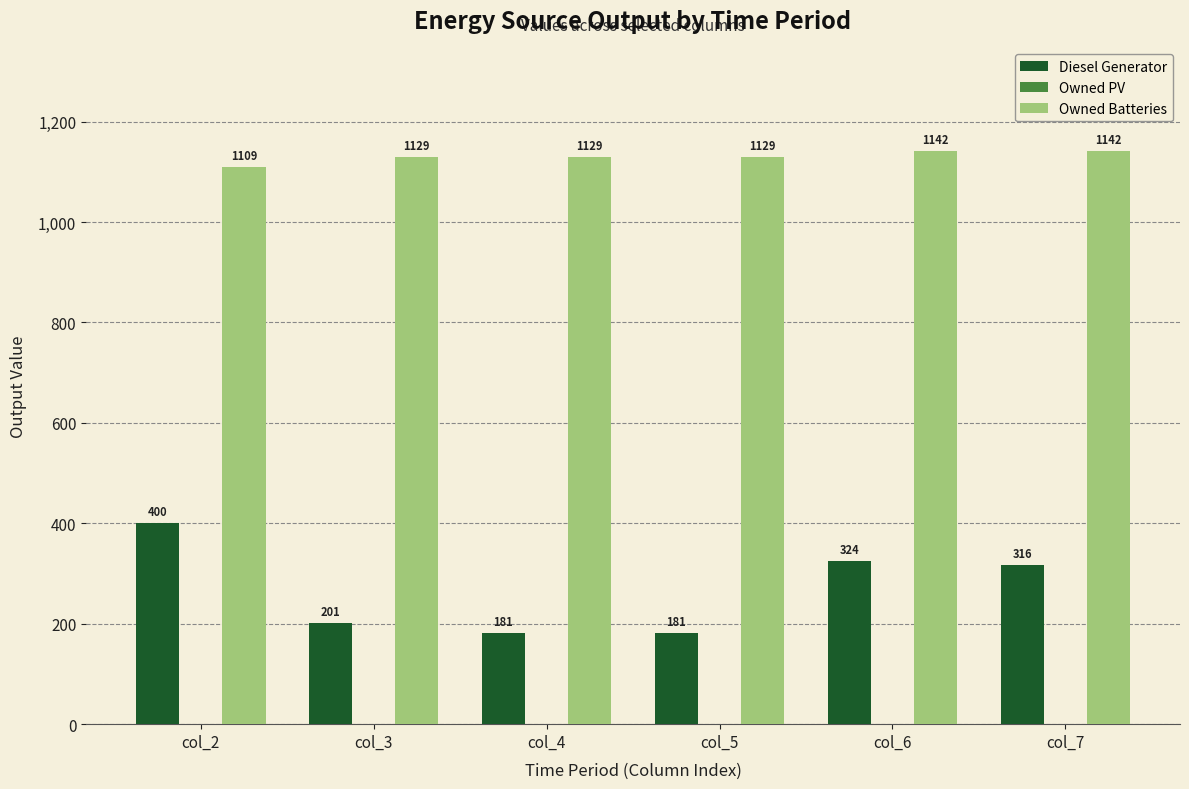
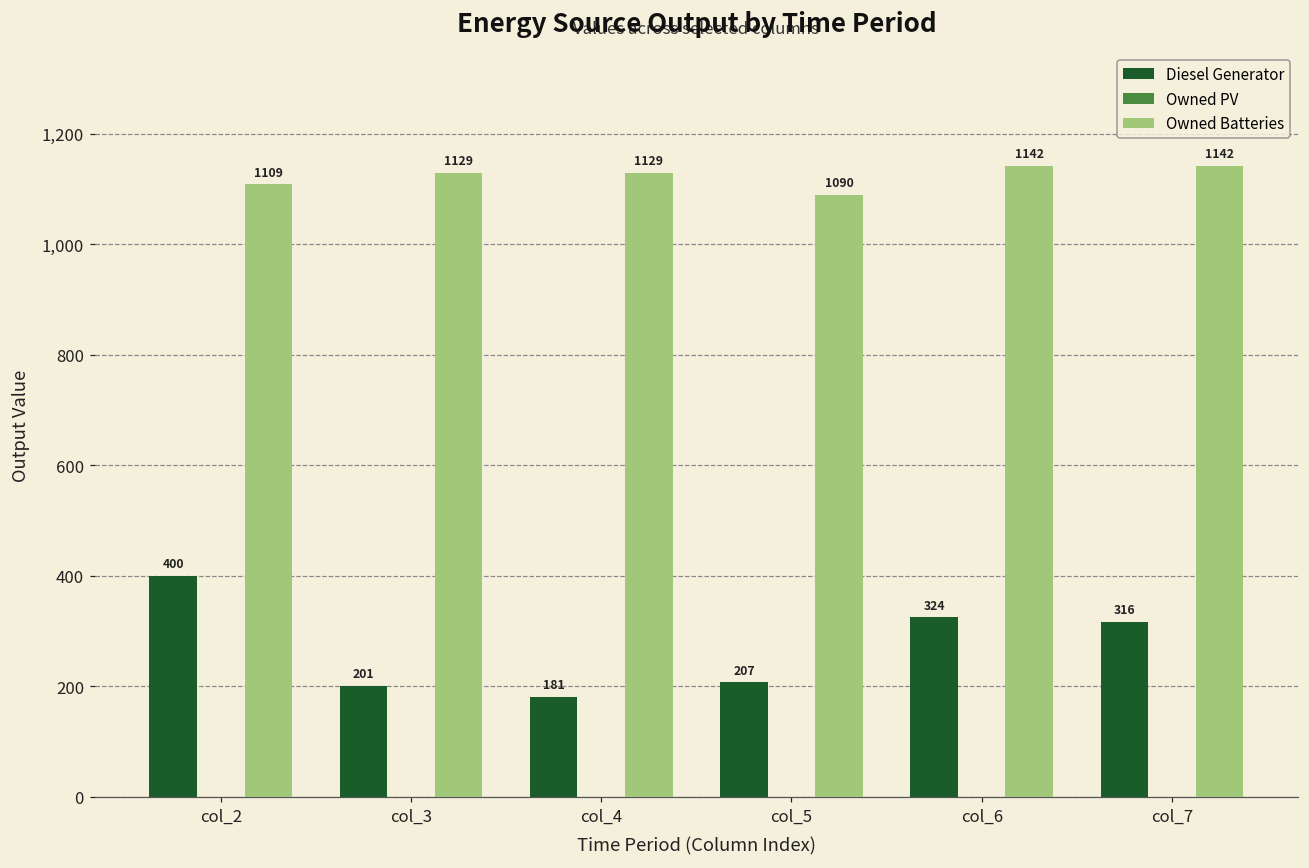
Diesel Generator, col_5: 181 -> 207
Owned Batteries, col_5: 1129 -> 1090
